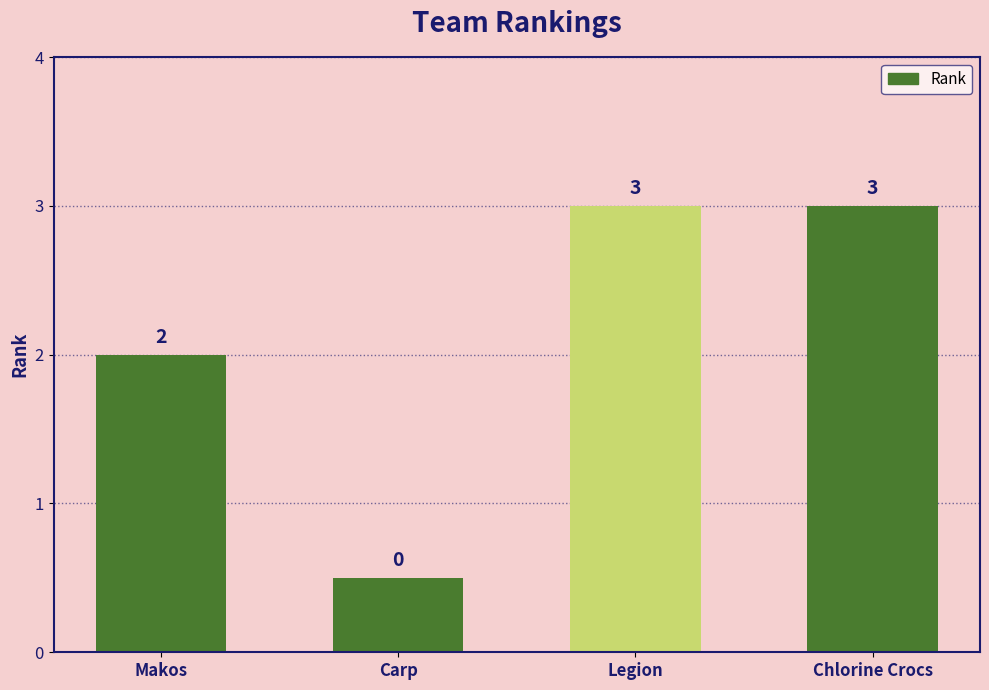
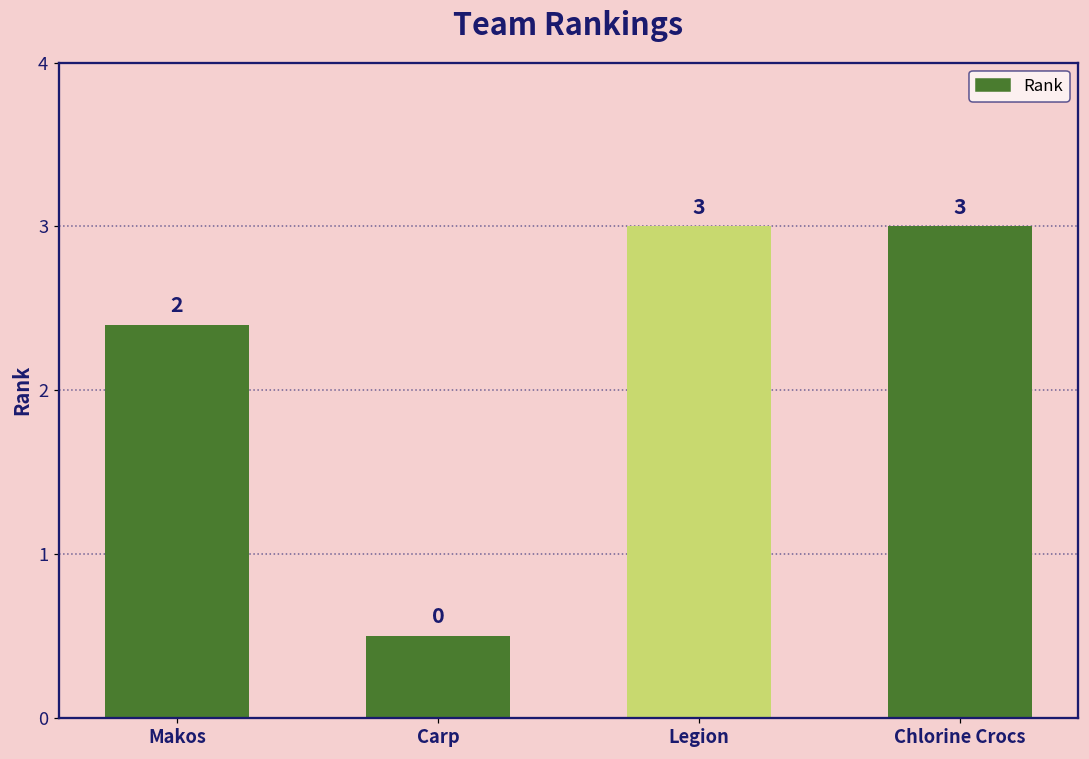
Makos: 2.0 -> 2.4
